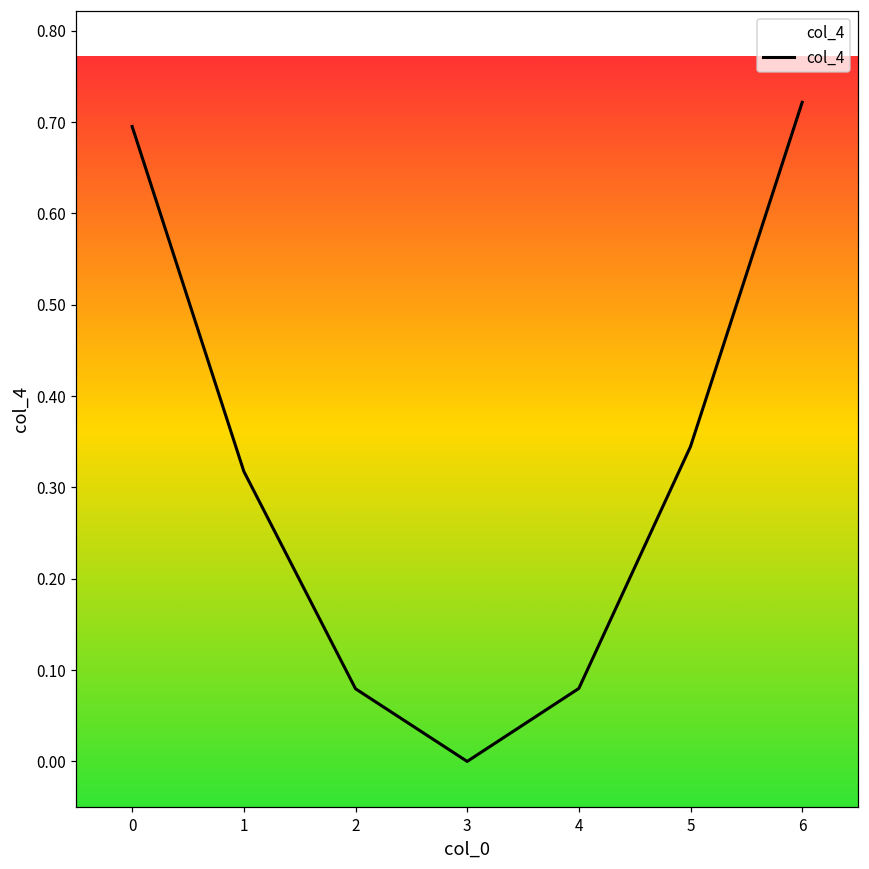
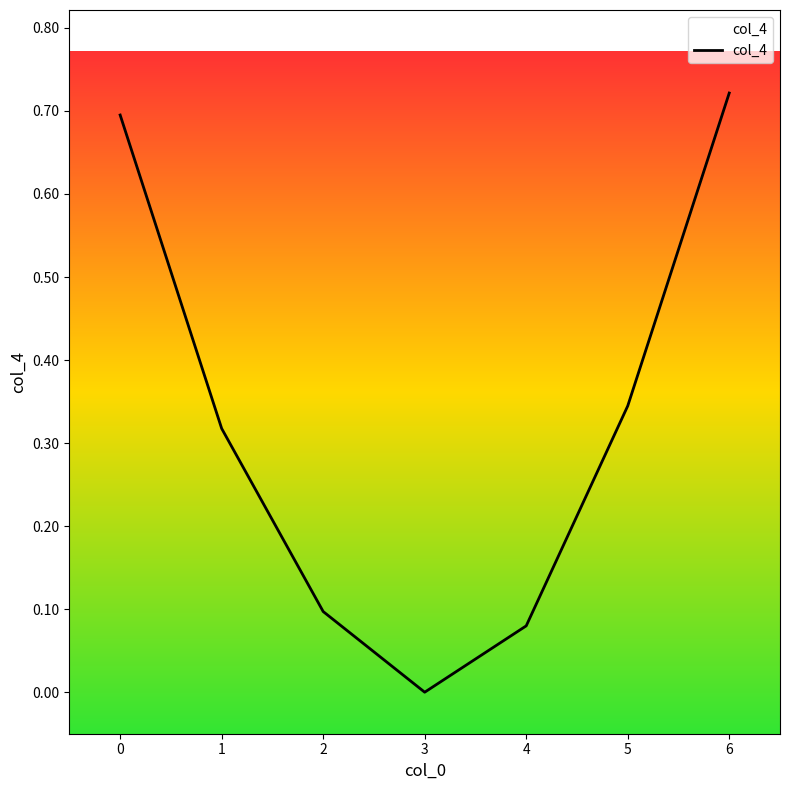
2: 0.08 -> 0.10
